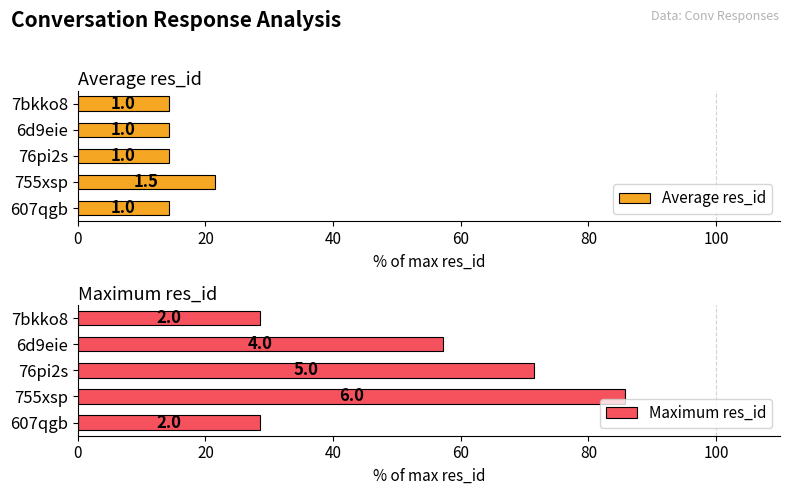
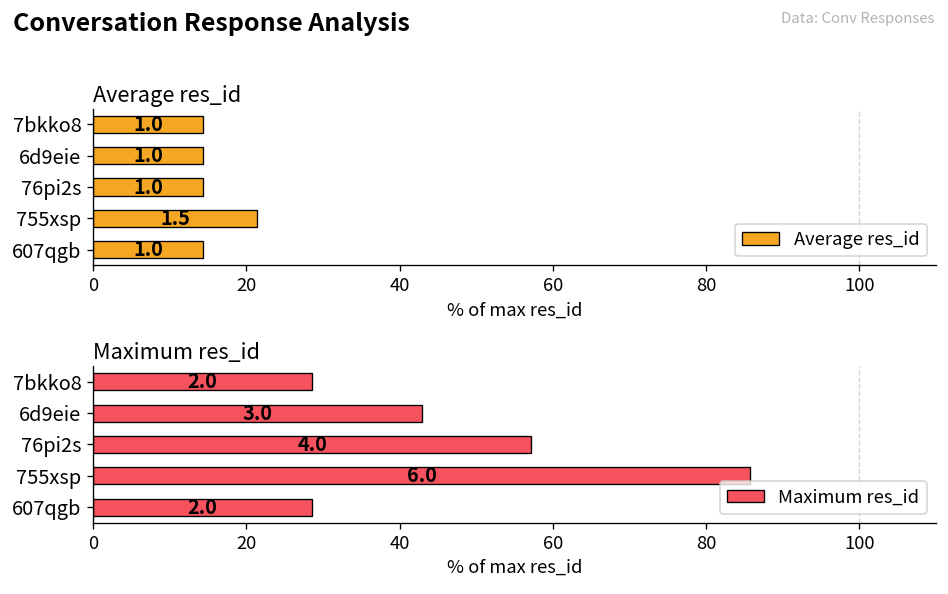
Maximum res_id, 6d9eie: 4.0 -> 3.0
Maximum res_id, 76pi2s: 5.0 -> 4.0
